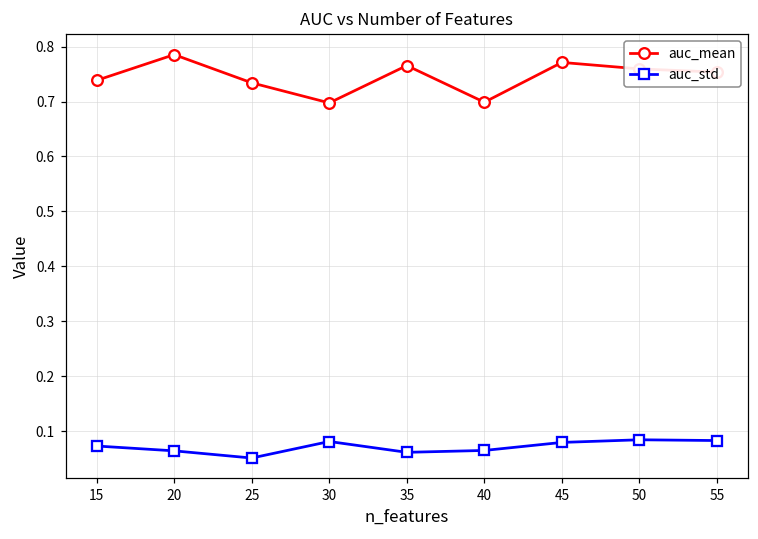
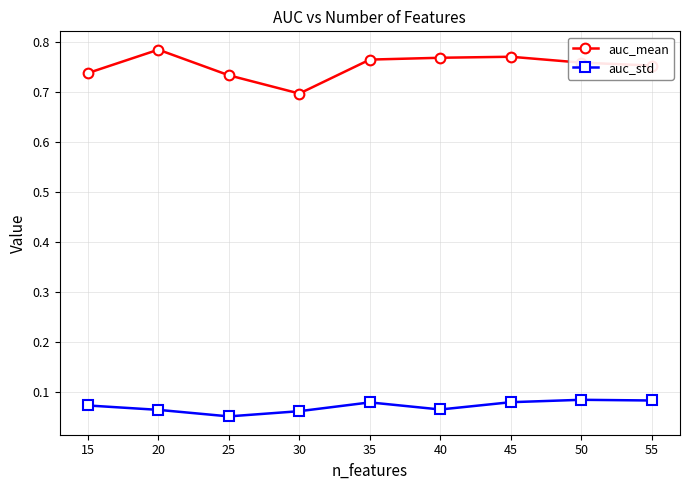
auc_std, 30: 0.08 -> 0.06
auc_std, 35: 0.06 -> 0.08
auc_mean, 40: 0.70 -> 0.77
